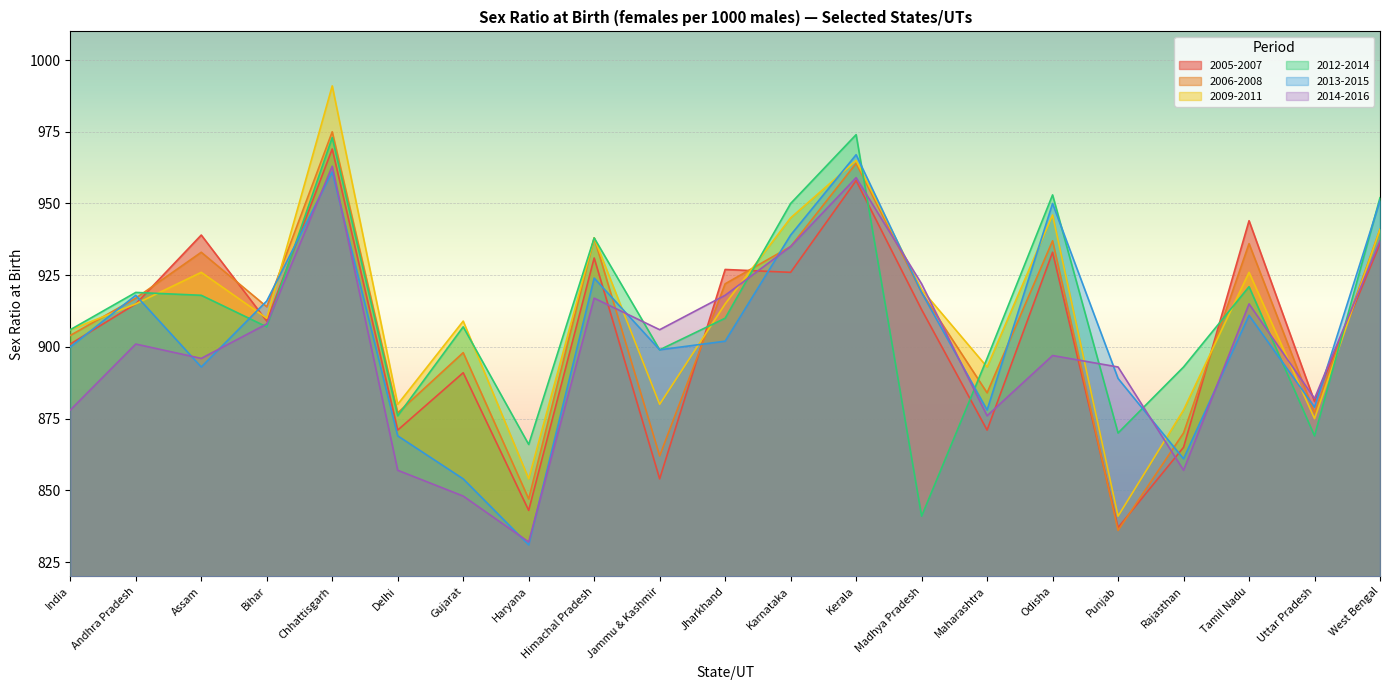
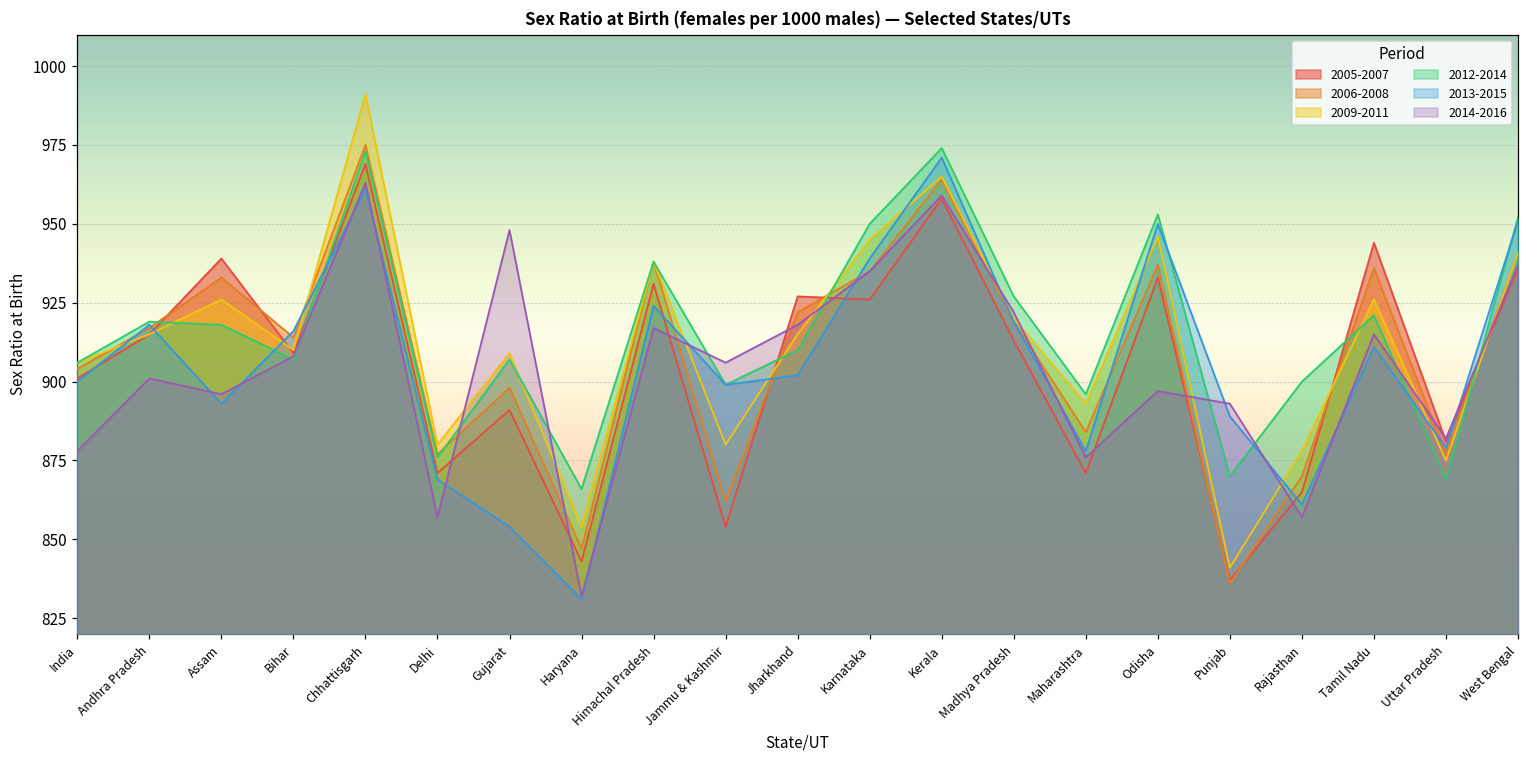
2014-2016, Gujarat: 848 -> 948
2013-2015, Kerala: 967 -> 971
2012-2014, Madhya Pradesh: 841 -> 927
2012-2014, Rajasthan: 893 -> 900
